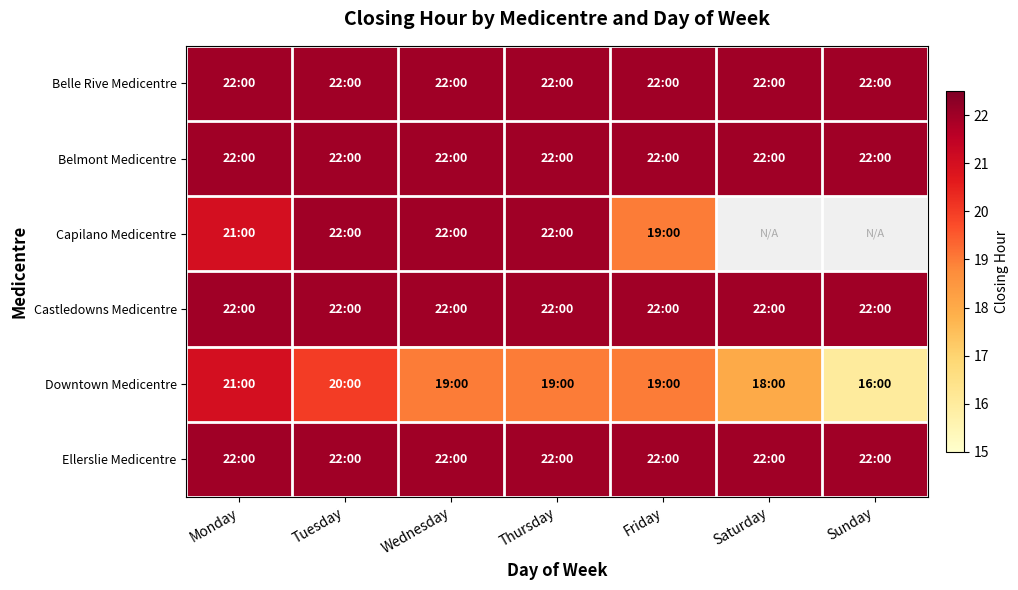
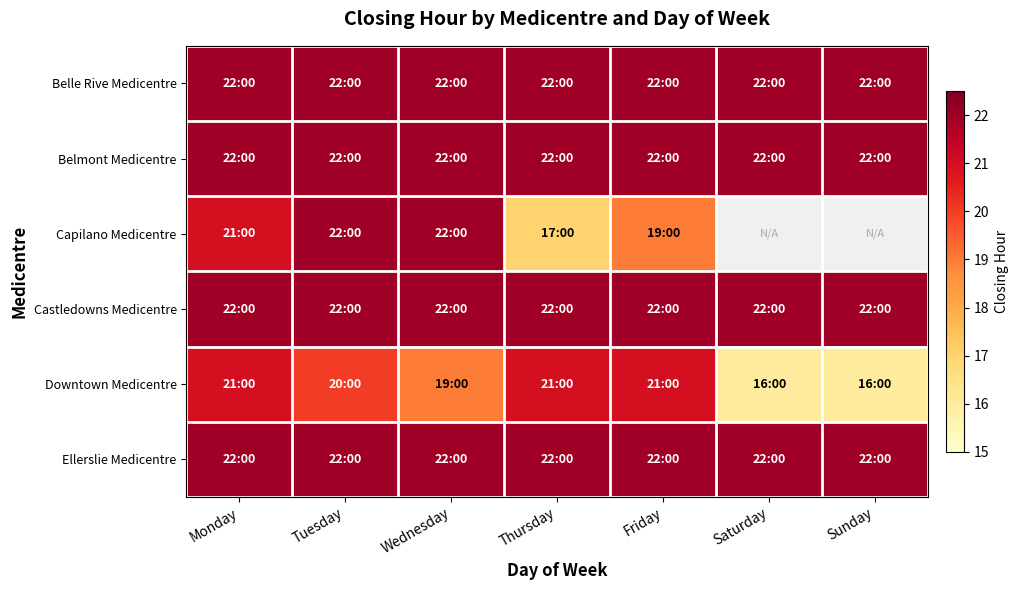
Capilano Medicentre, Thursday: 22:00 -> 17:00
Downtown Medicentre, Thursday: 19:00 -> 21:00
Downtown Medicentre, Friday: 19:00 -> 21:00
Downtown Medicentre, Saturday: 18:00 -> 16:00
